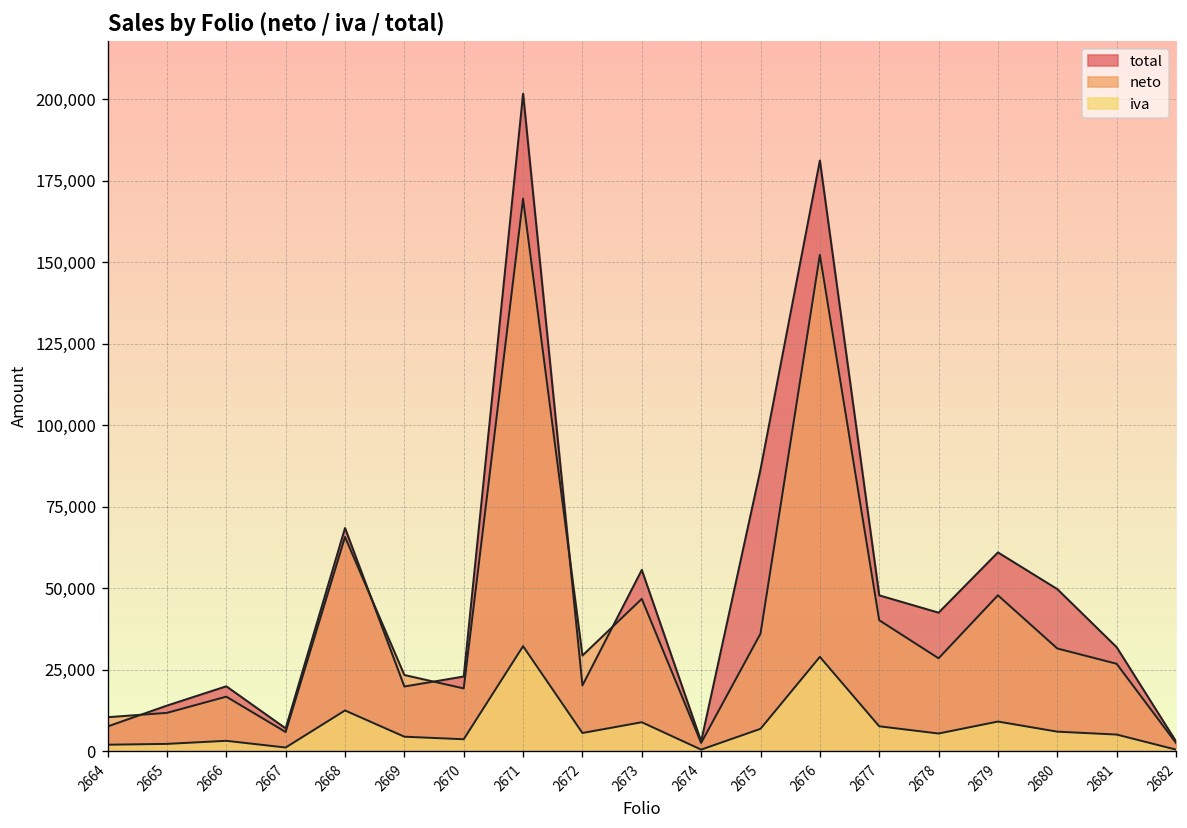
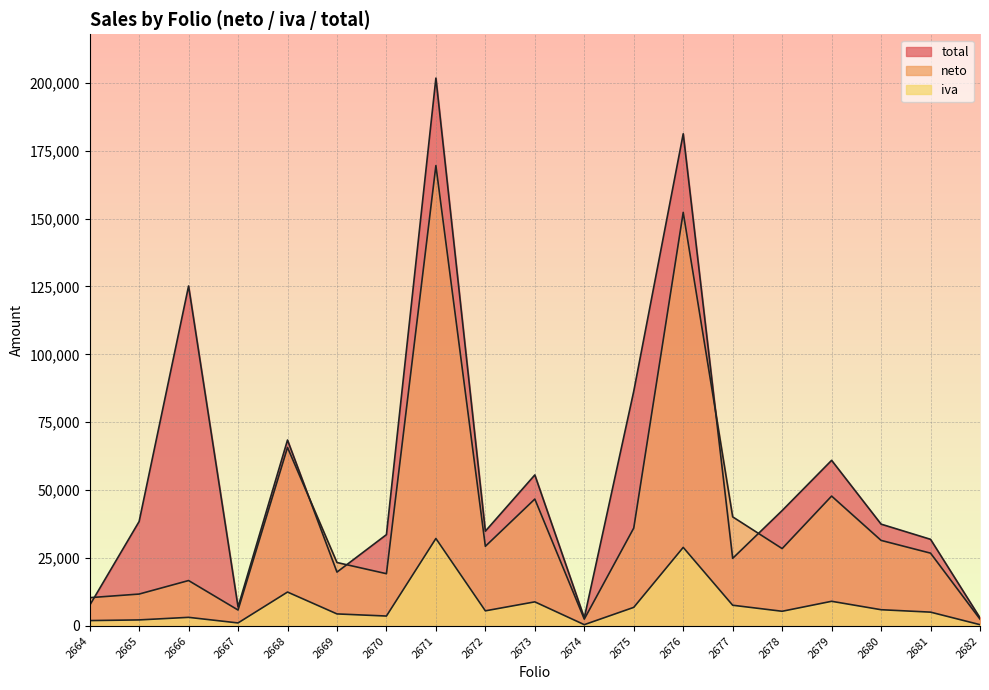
total, 2665: 14,000 -> 38,000
total, 2666: 20,000 -> 125,000
total, 2670: 23,000 -> 34,000
total, 2672: 20,000 -> 35,000
total, 2677: 48,000 -> 25,000
total, 2680: 50,000 -> 37,000
